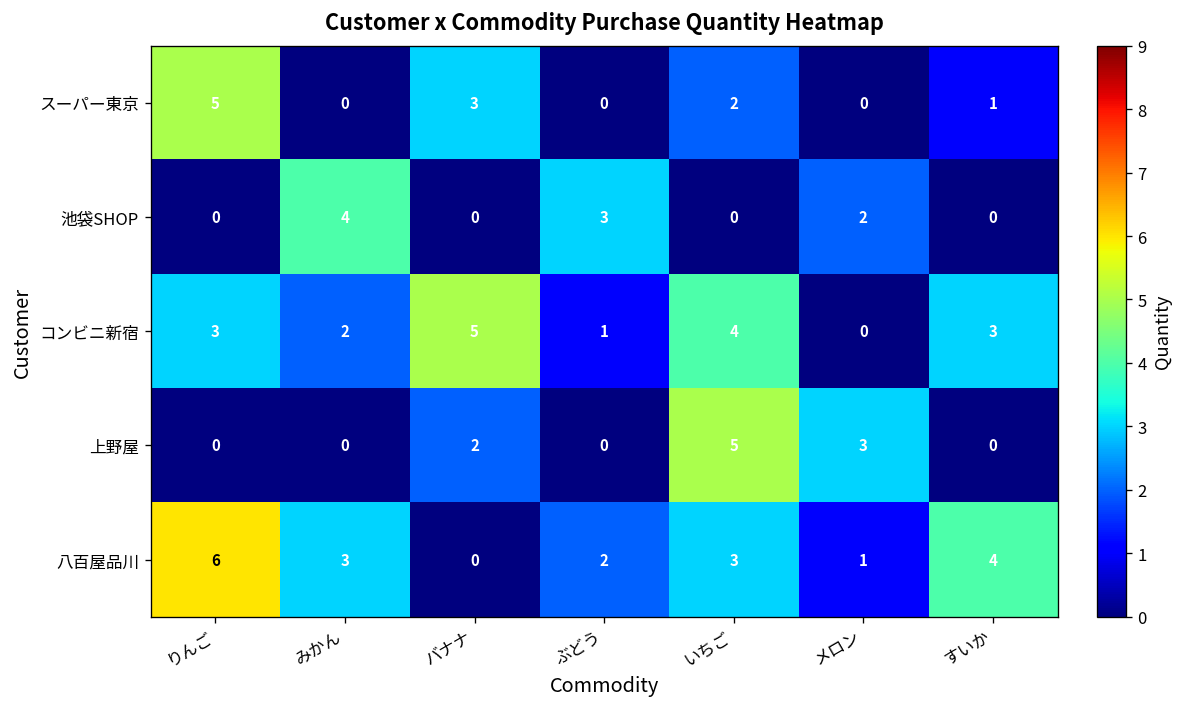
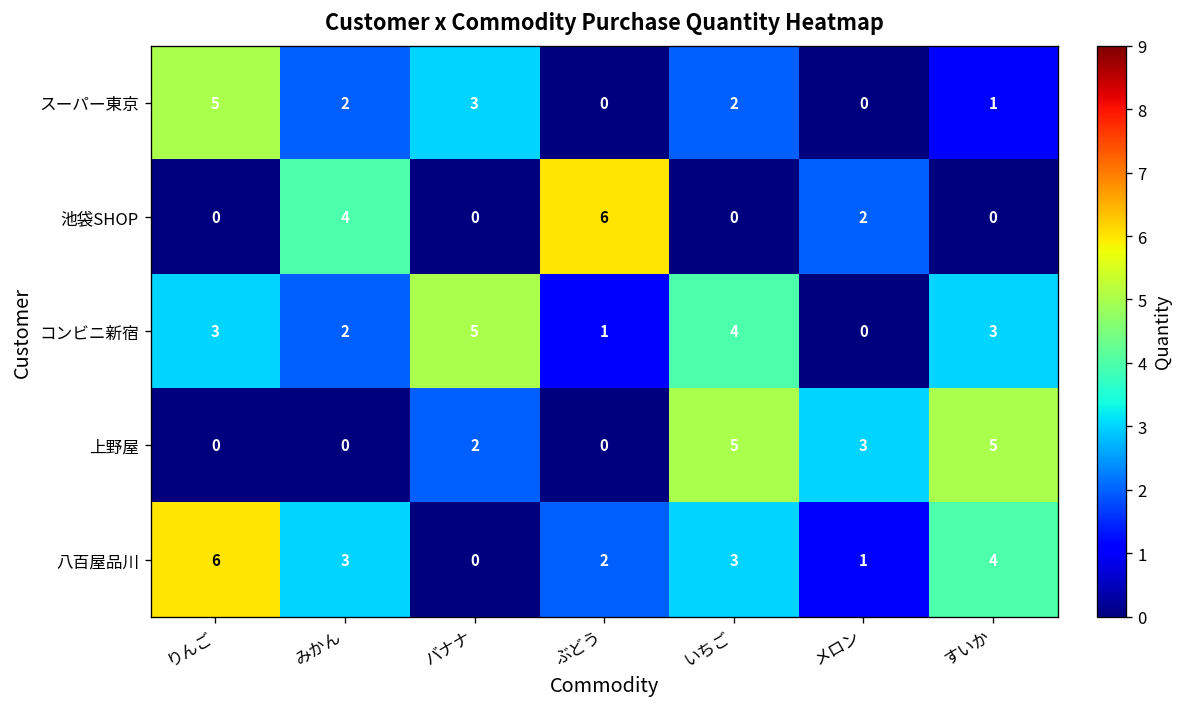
スーパー東京, みかん: 0 -> 2
池袋SHOP, ぶどう: 3 -> 6
上野屋, すいか: 0 -> 5
